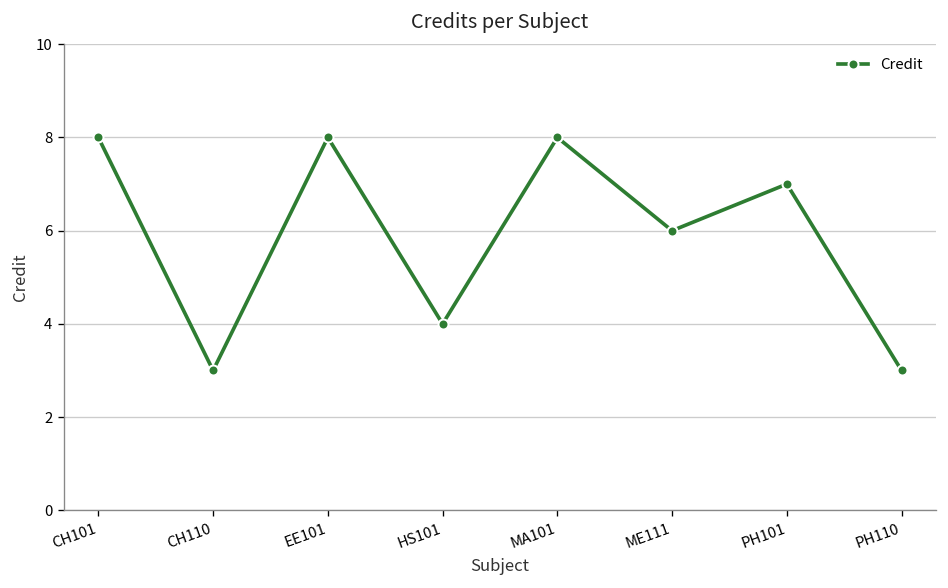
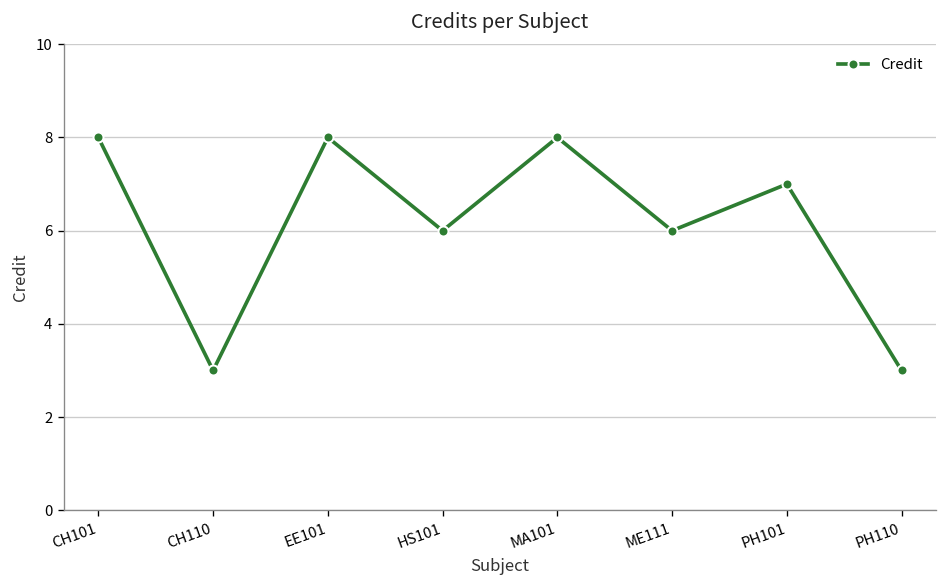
HS101: 4 -> 6
